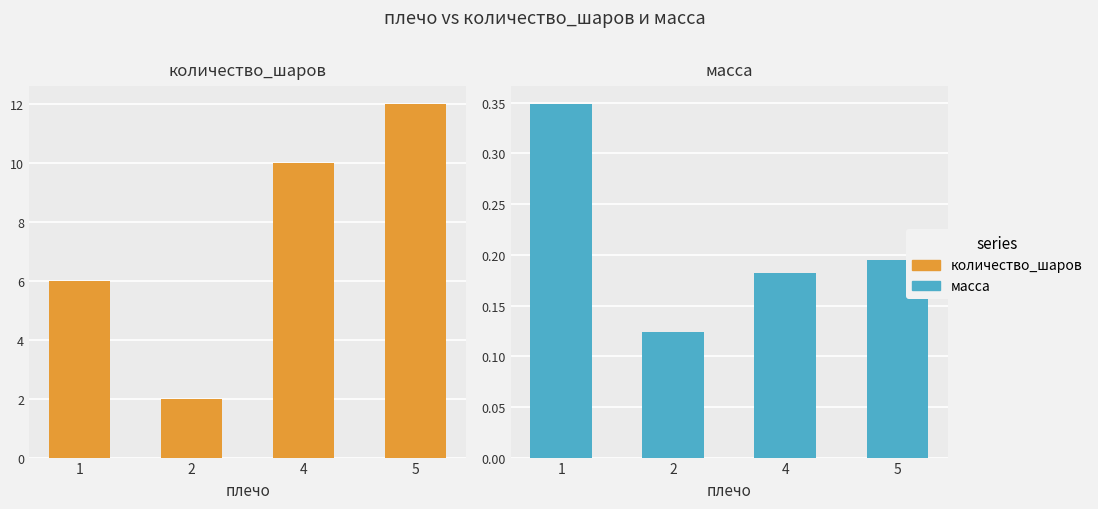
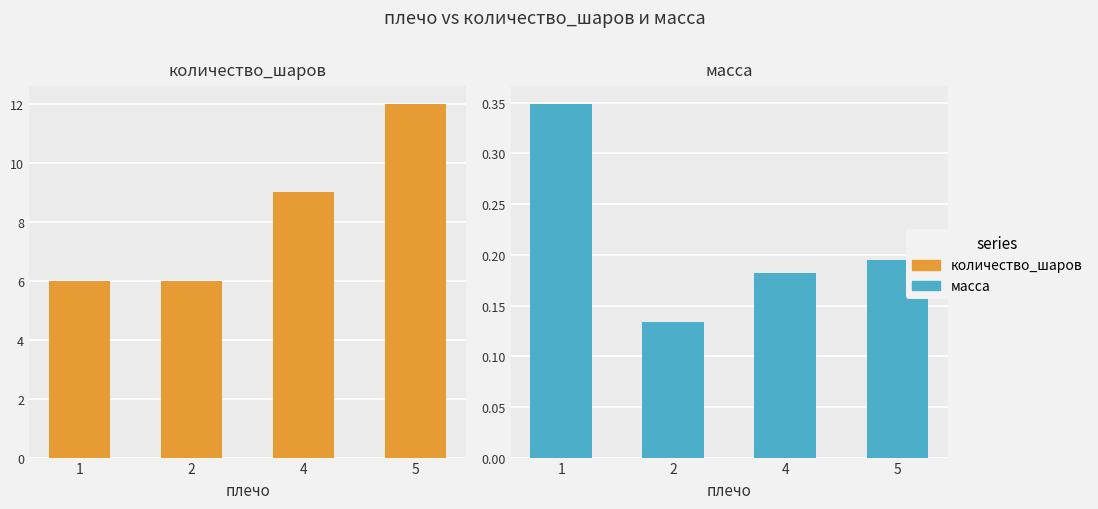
количество_шаров, 2: 2 -> 6
количество_шаров, 4: 10 -> 9
масса, 2: 0.124 -> 0.134
